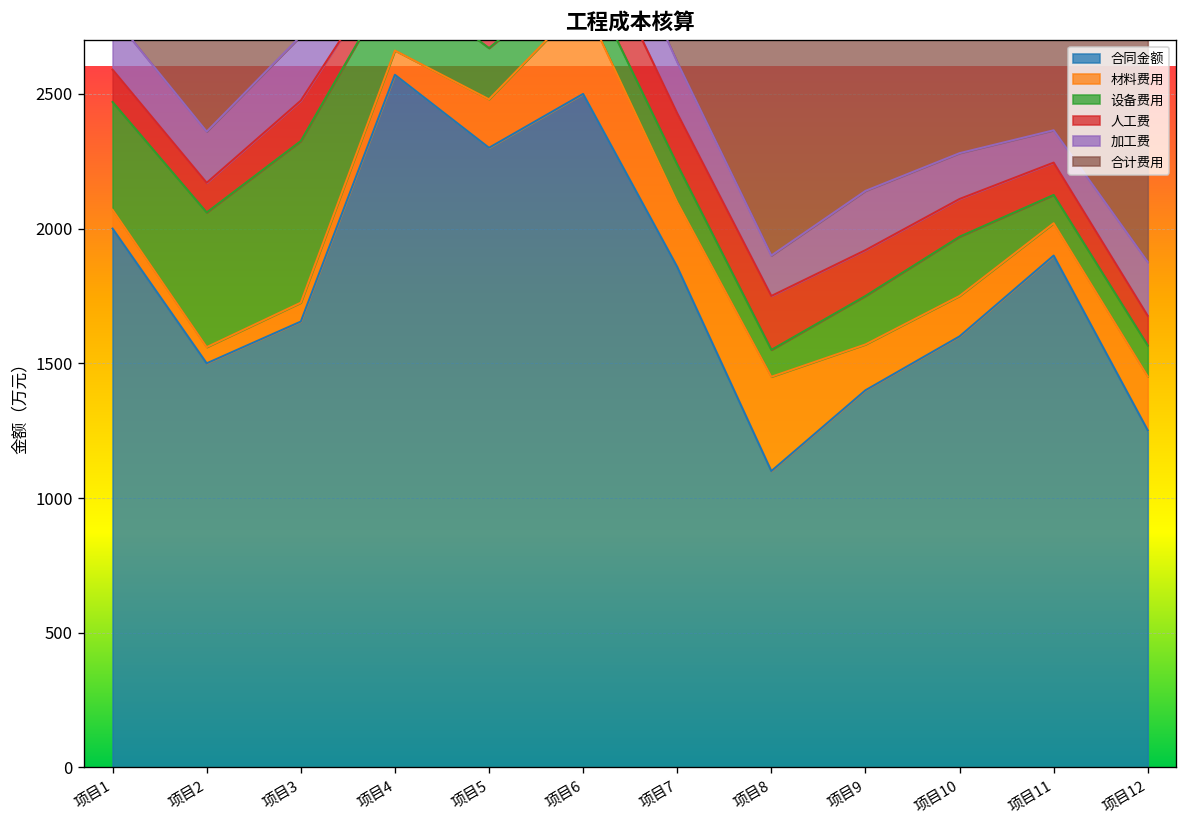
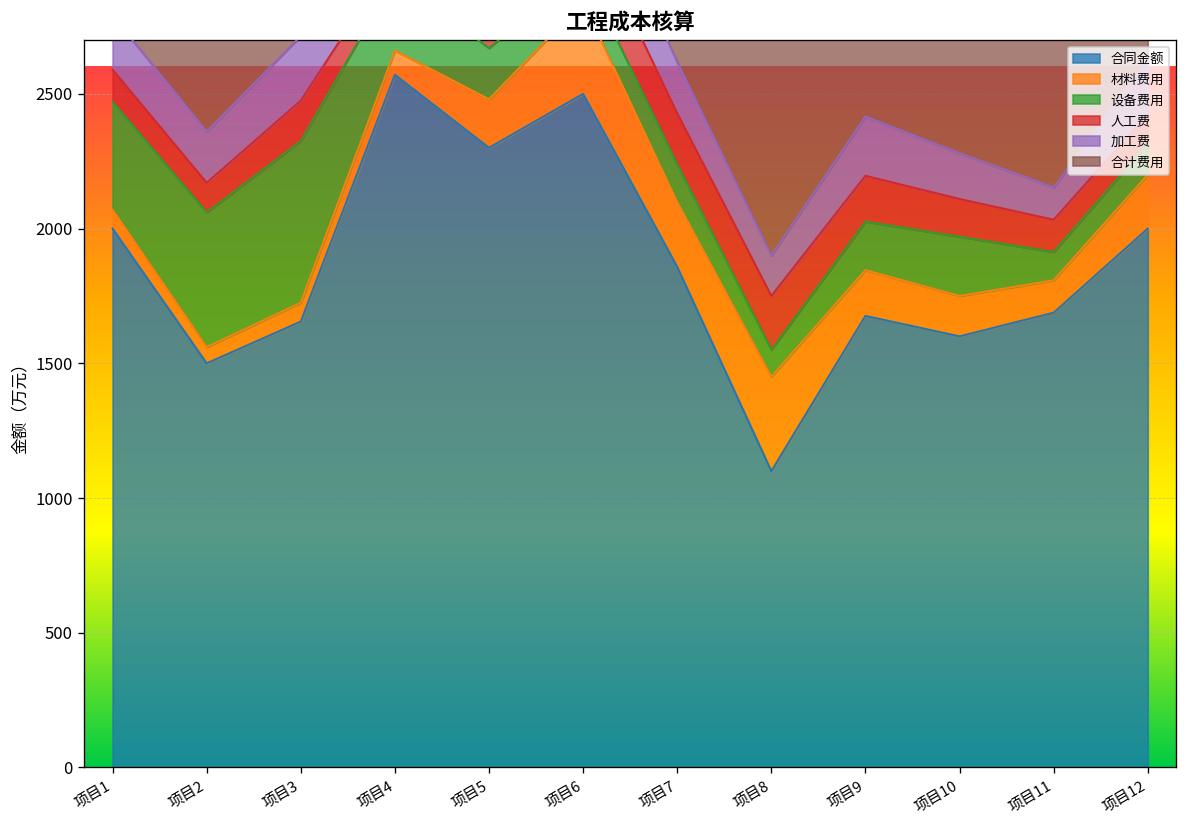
合同金额, 项目9: 1400 -> 1680
合同金额, 项目11: 1900 -> 1690
合同金额, 项目12: 1250 -> 2000
